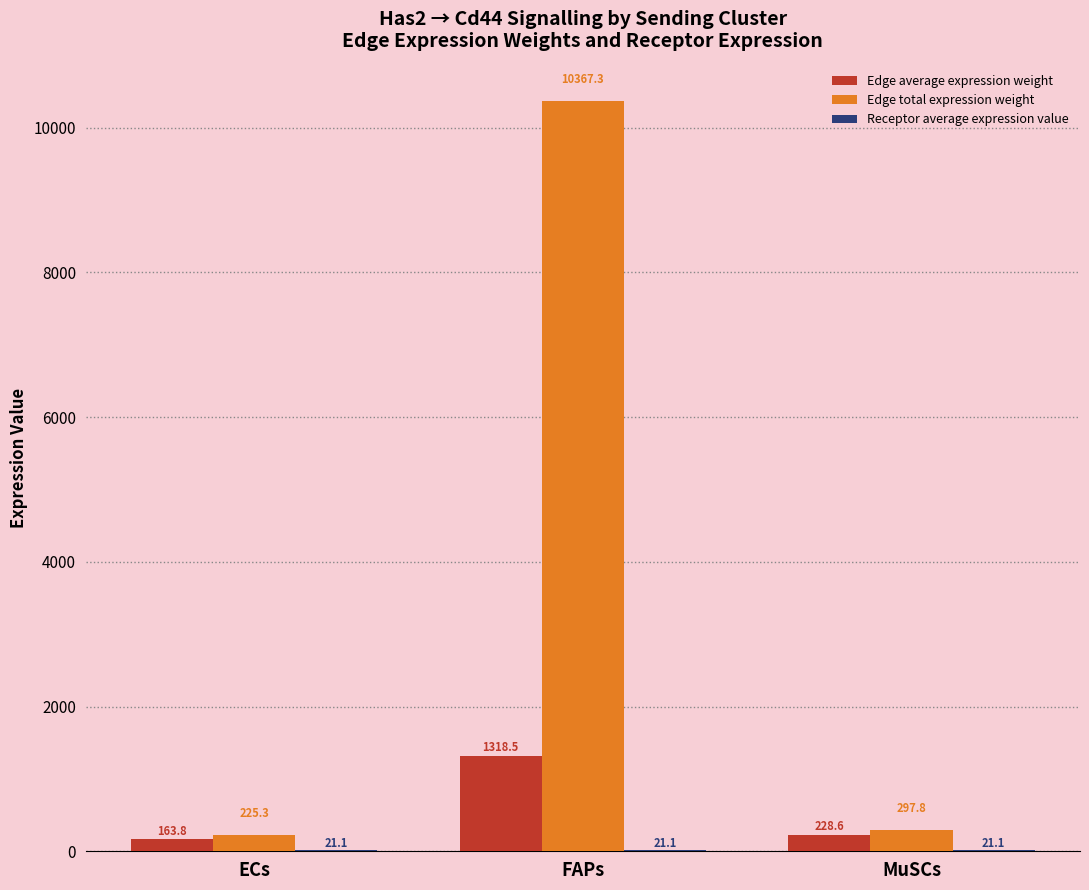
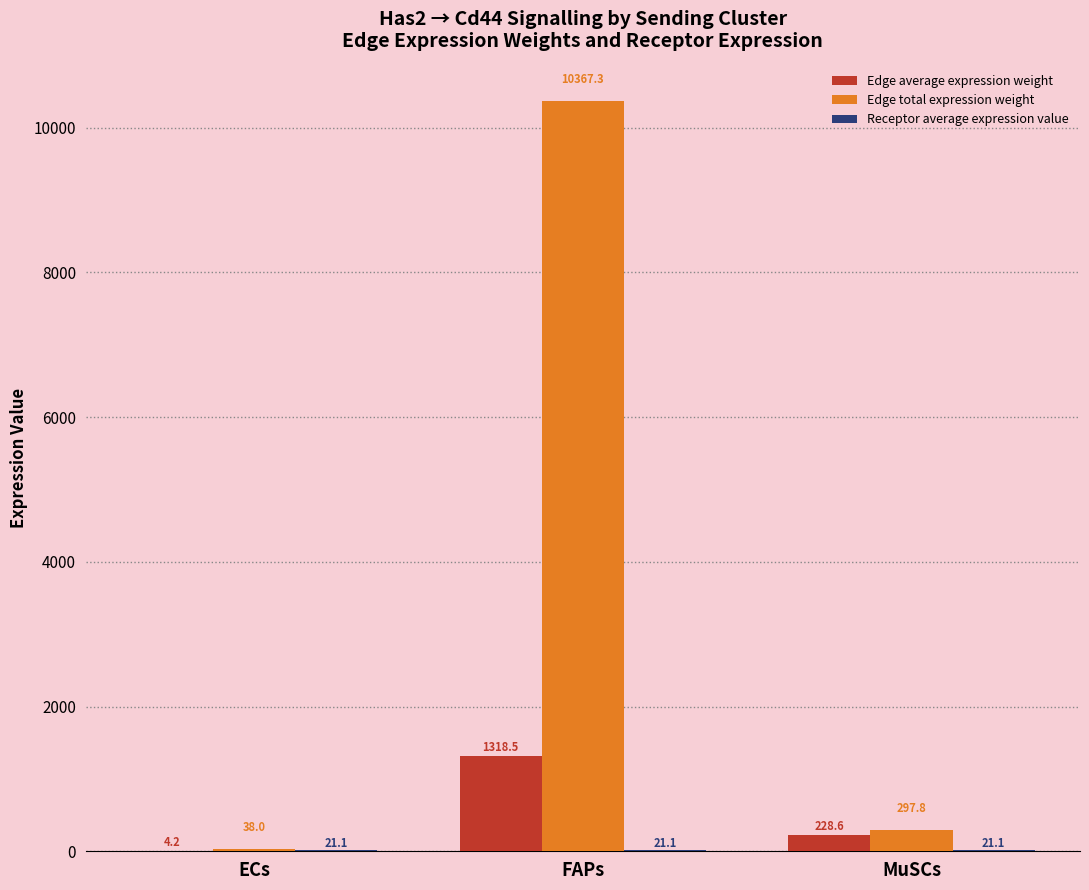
Edge average expression weight, ECs: 163.8 -> 4.2
Edge total expression weight, ECs: 225.3 -> 38.0
